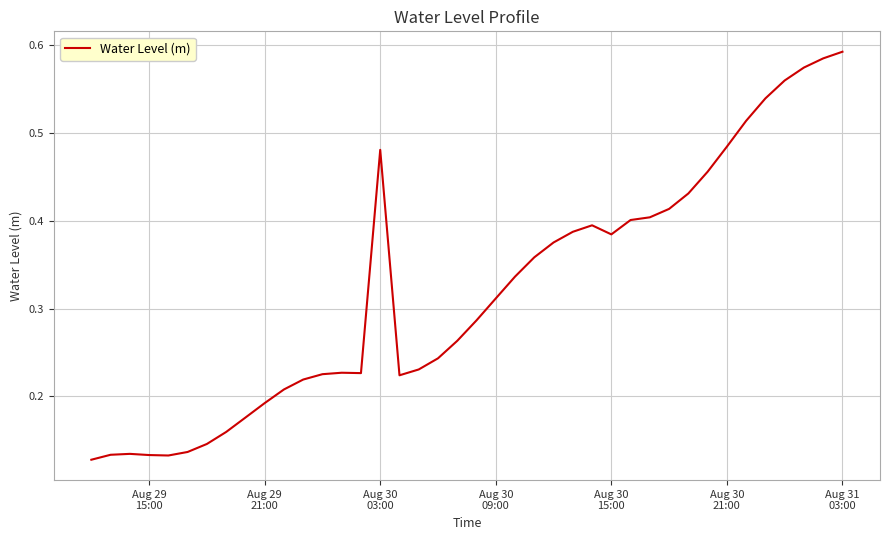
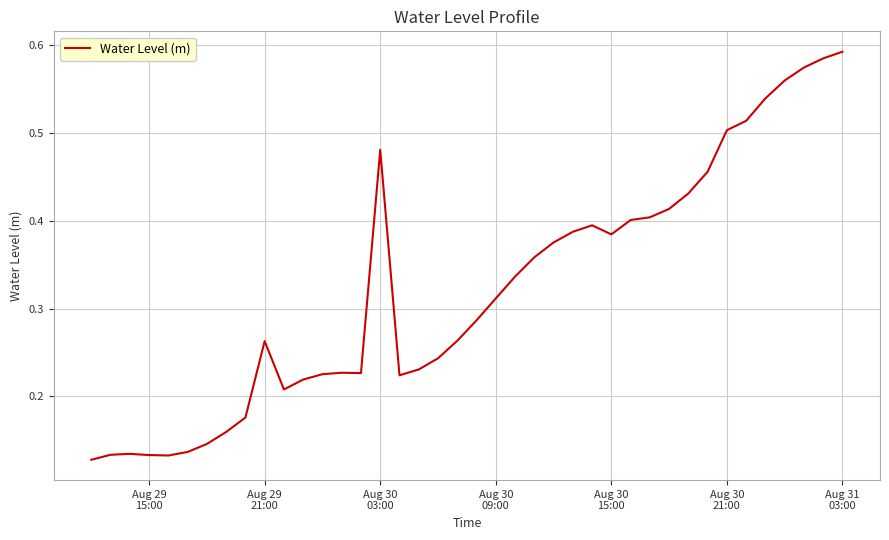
Aug 29 21:00: 0.19 -> 0.26
Aug 30 21:00: 0.48 -> 0.50
